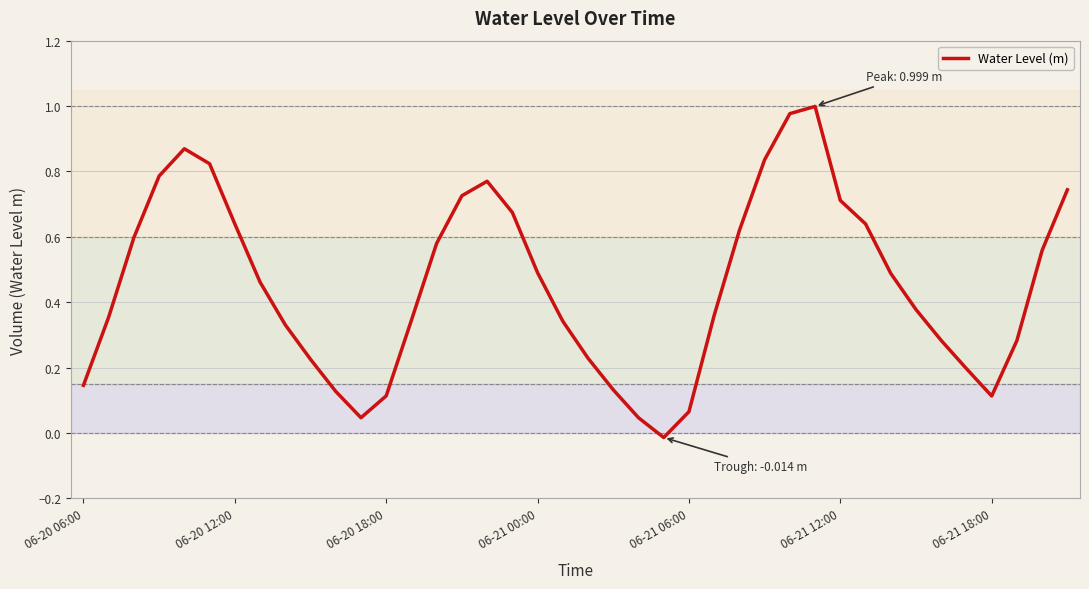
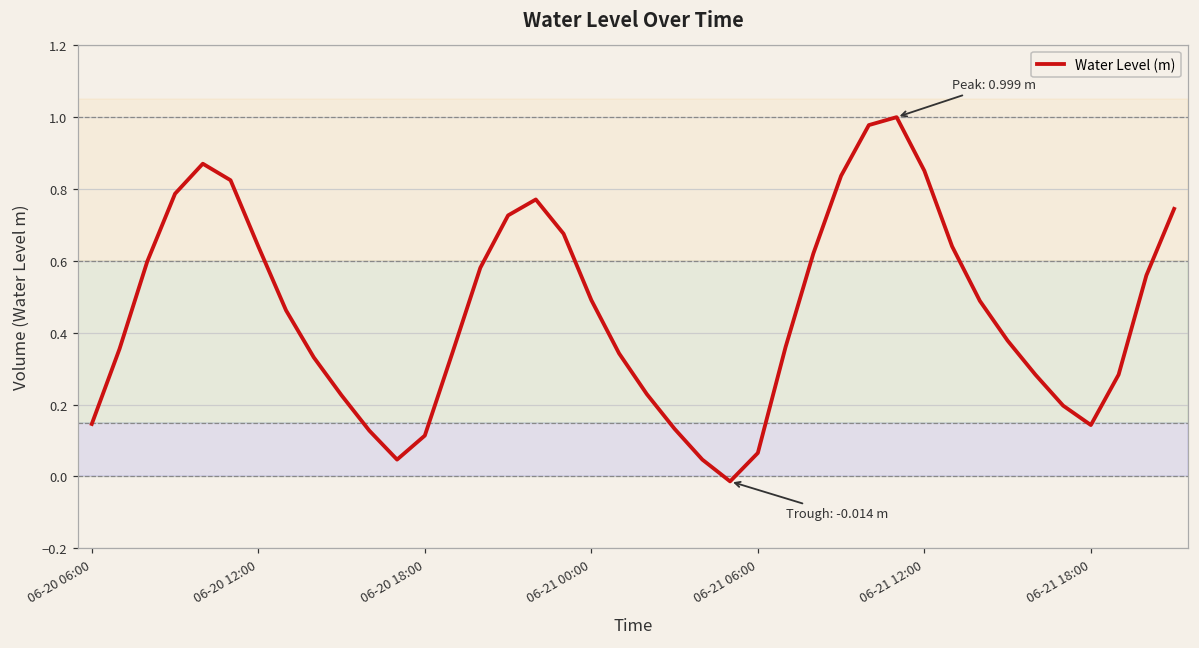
06-21 12:00: 0.71 -> 0.85
06-21 18:00: 0.11 -> 0.14
